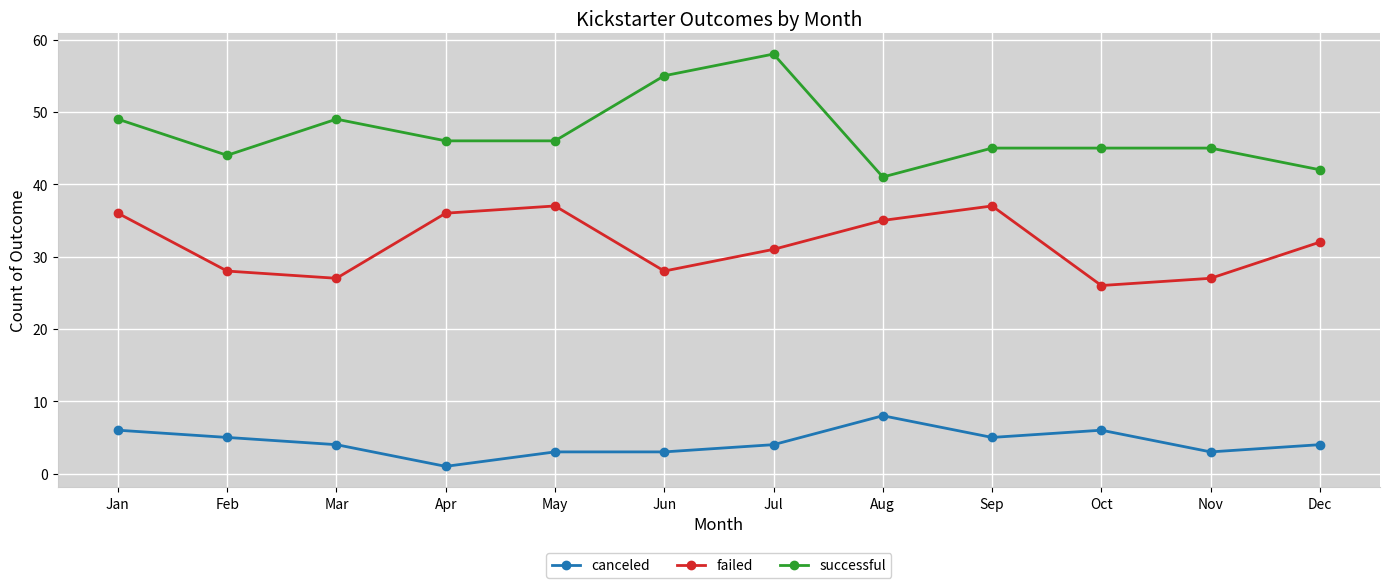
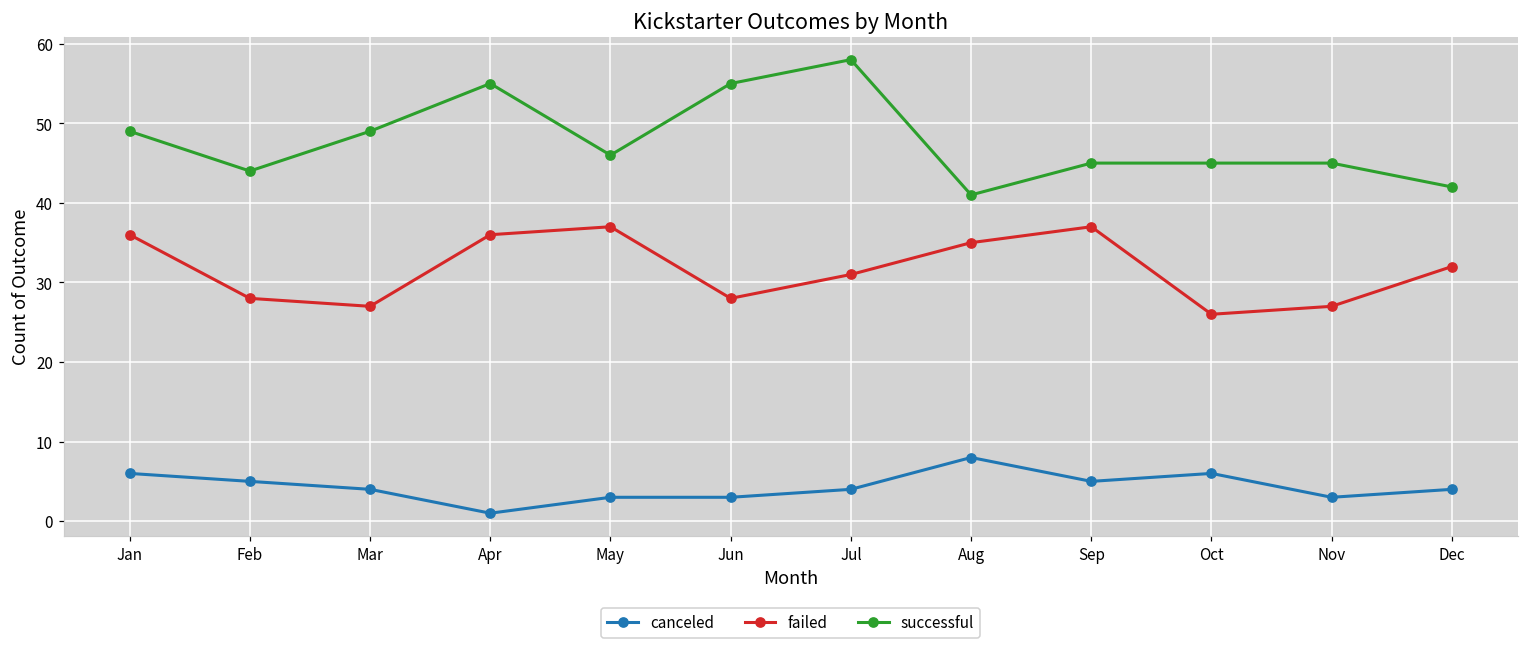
successful, Apr: 46 -> 55
